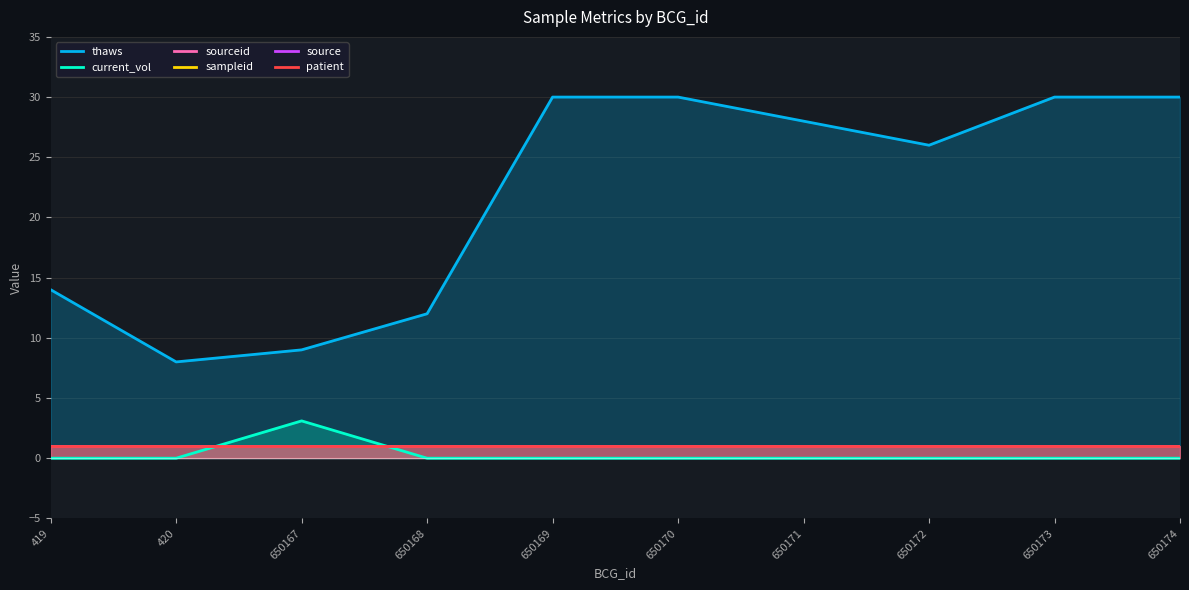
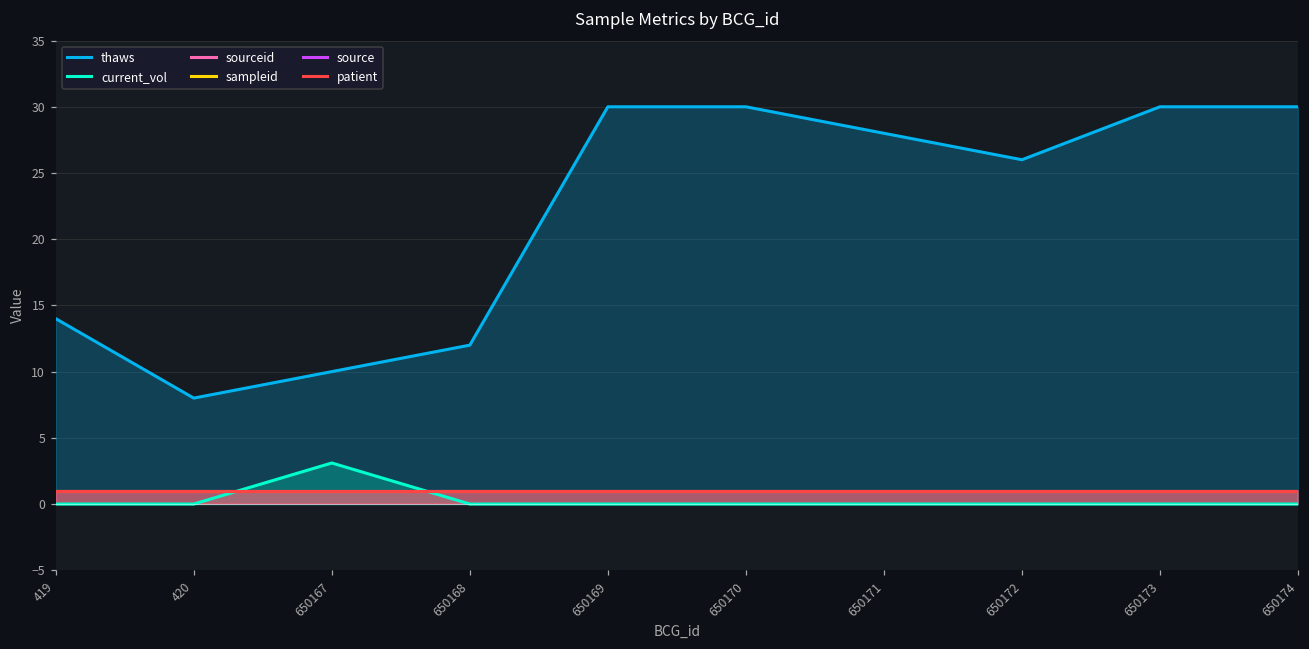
thaws, 650167: 9 -> 10
